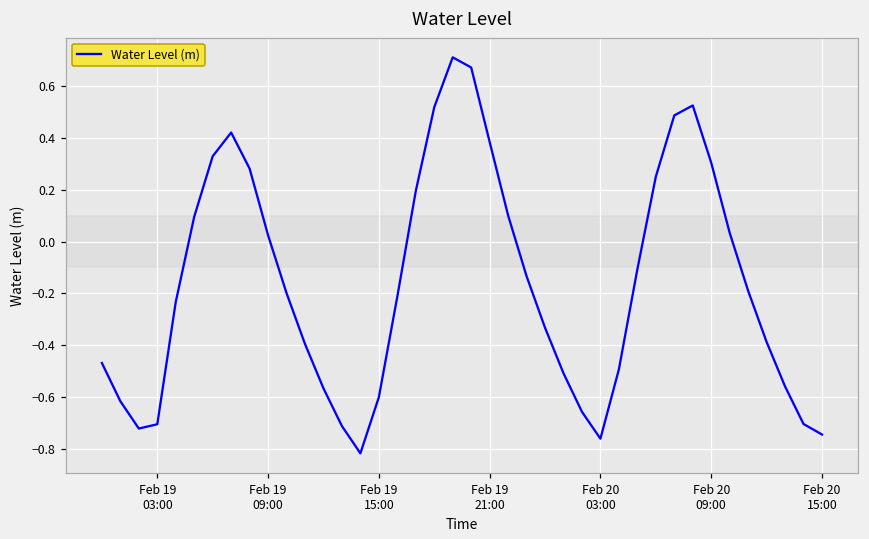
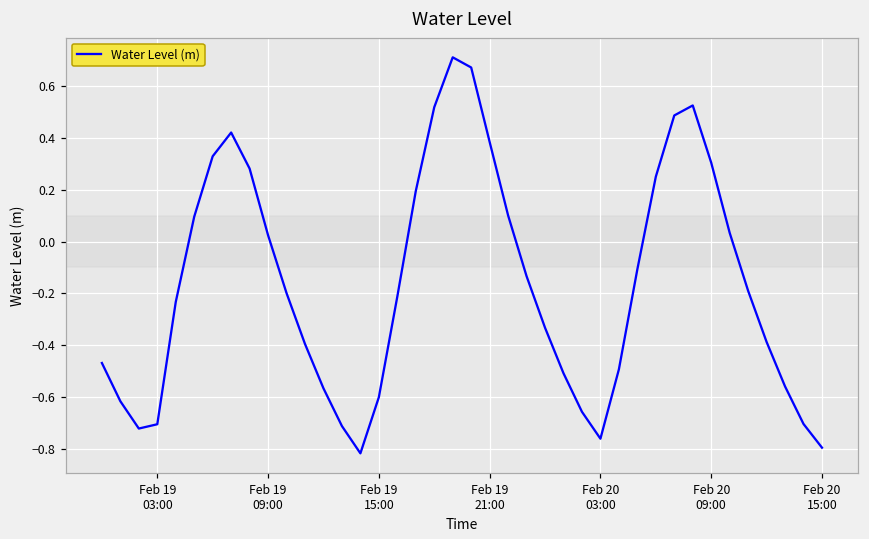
Feb 20 15:00: -0.74 -> -0.79
